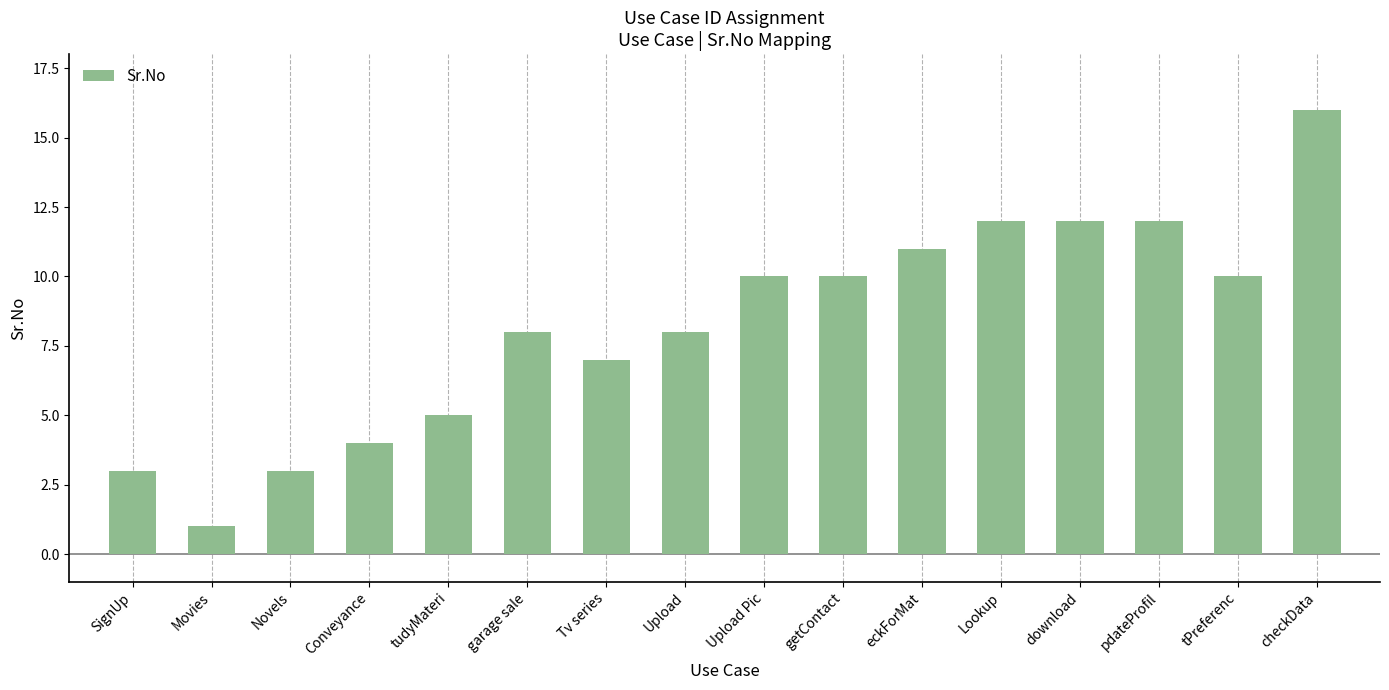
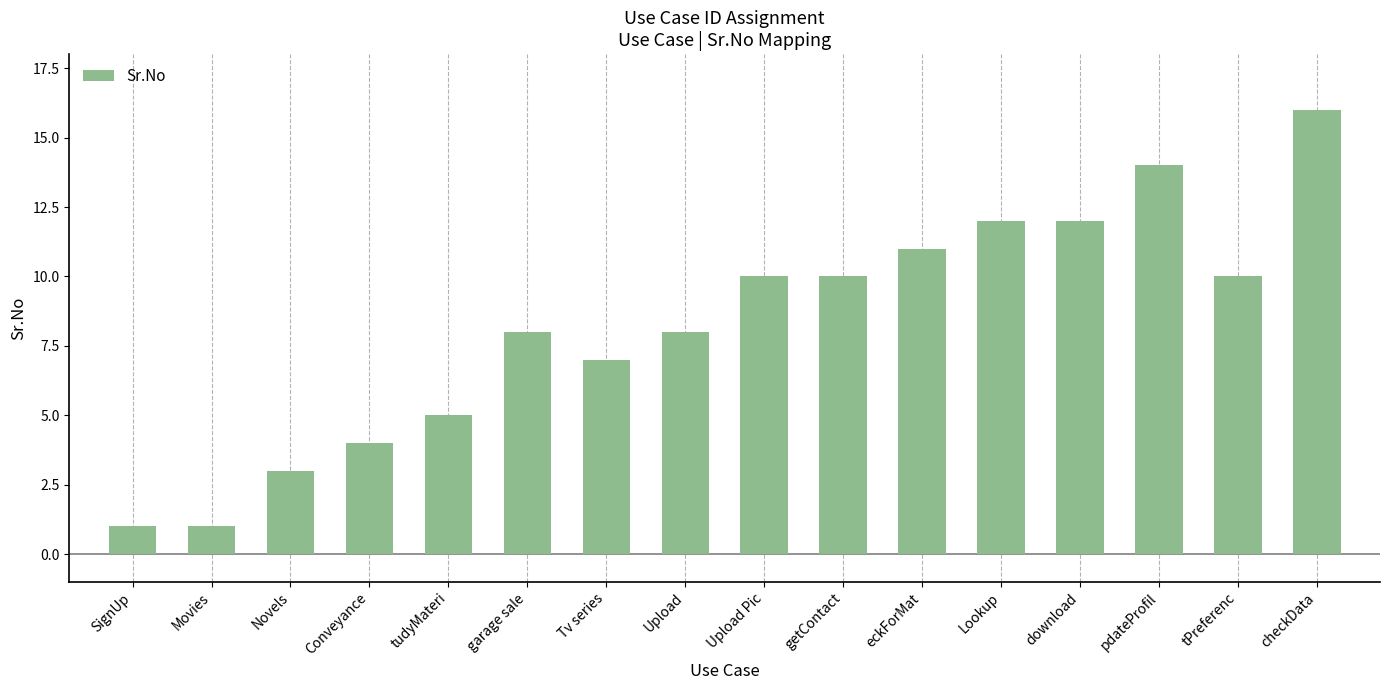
SignUp: 3 -> 1
pdateProfil: 12 -> 14
